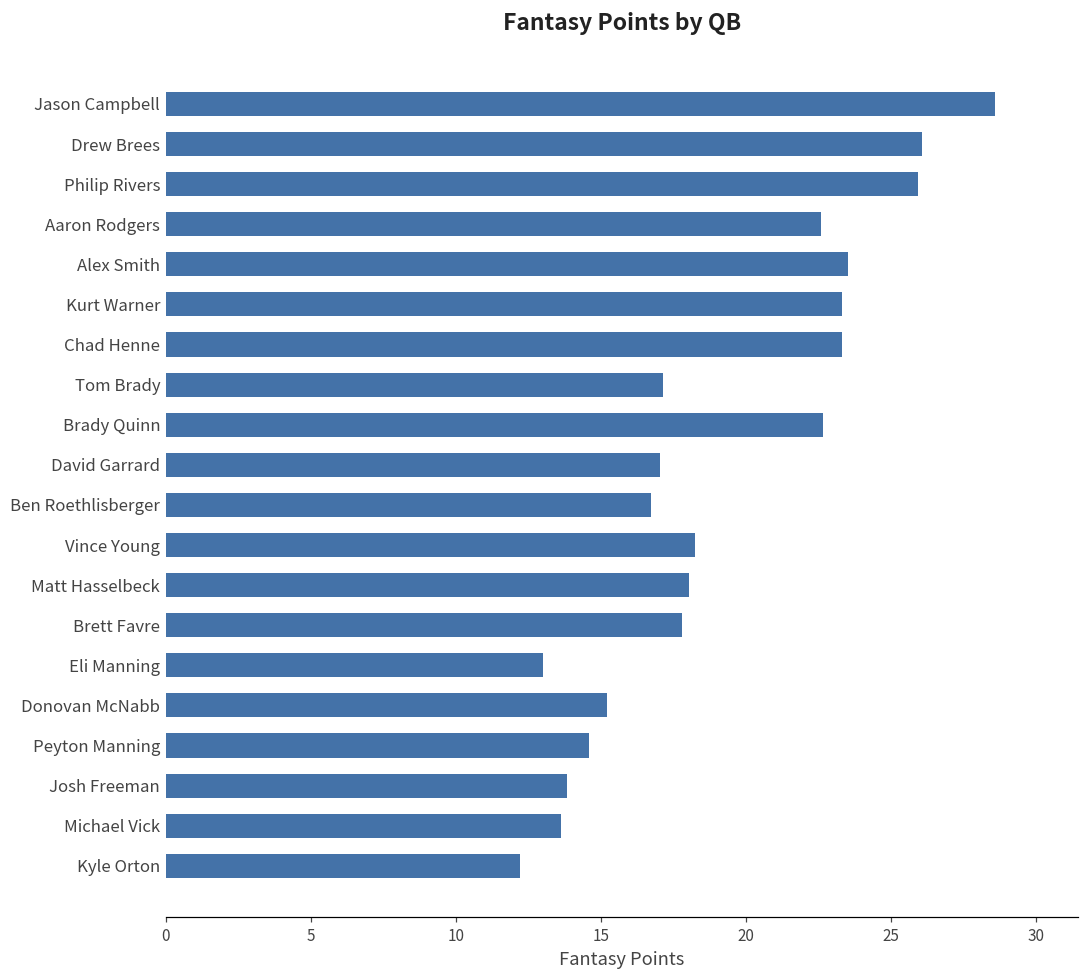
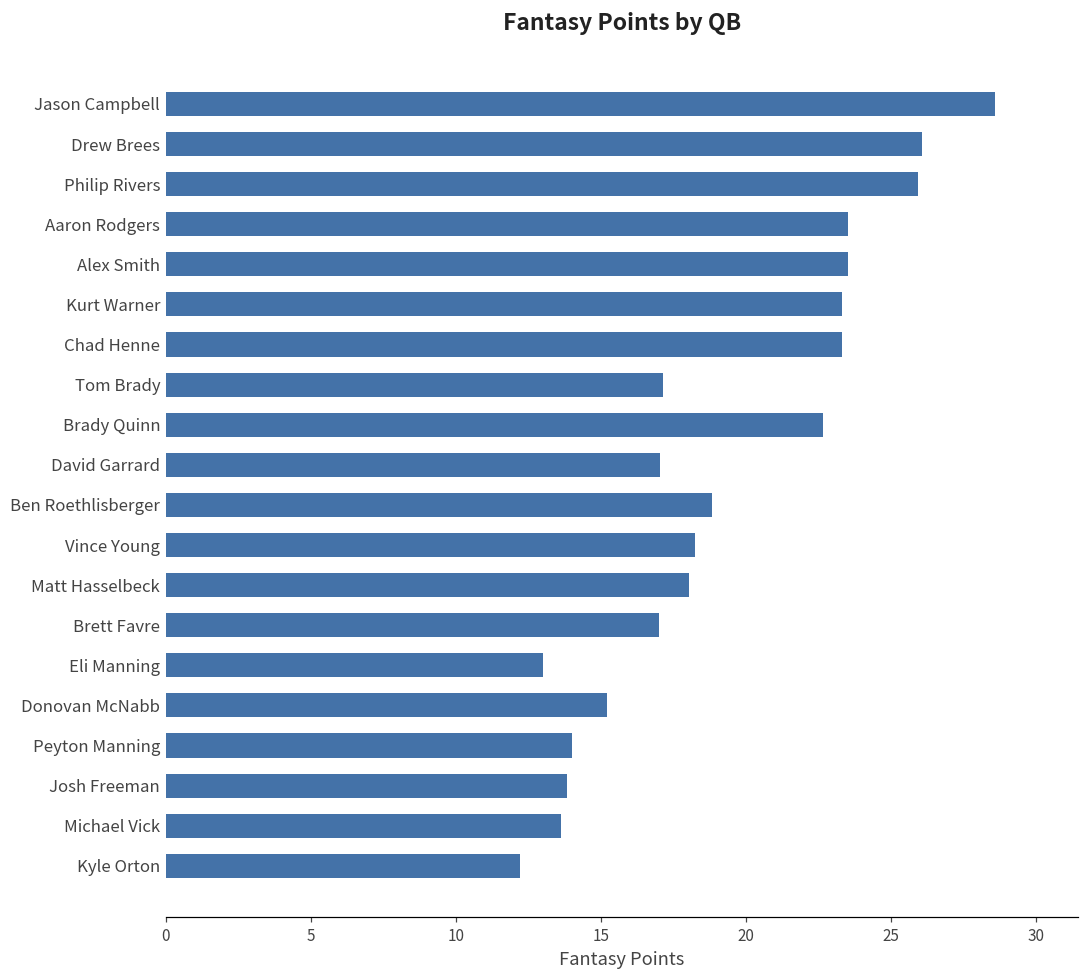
Aaron Rodgers: 22.6 -> 23.5
Ben Roethlisberger: 16.7 -> 18.8
Brett Favre: 17.8 -> 17.0
Peyton Manning: 14.6 -> 14.0
